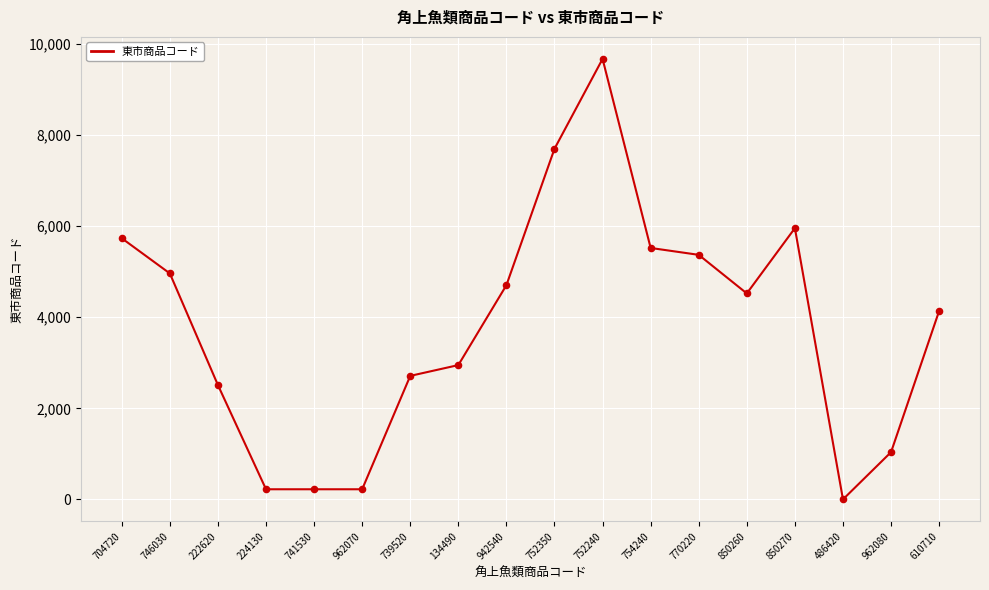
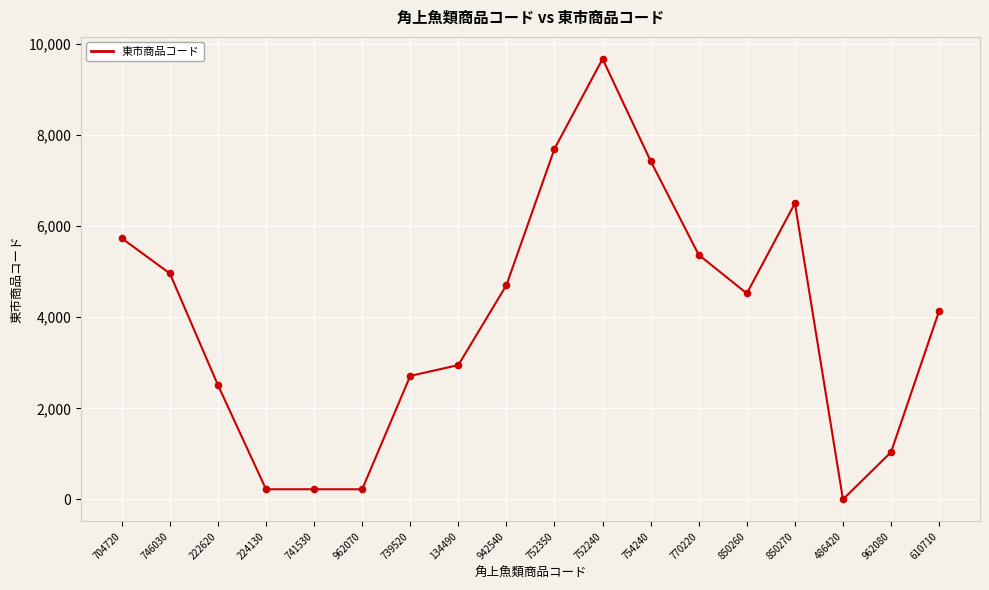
754240: 5,500 -> 7,400
850270: 6,000 -> 6,500
